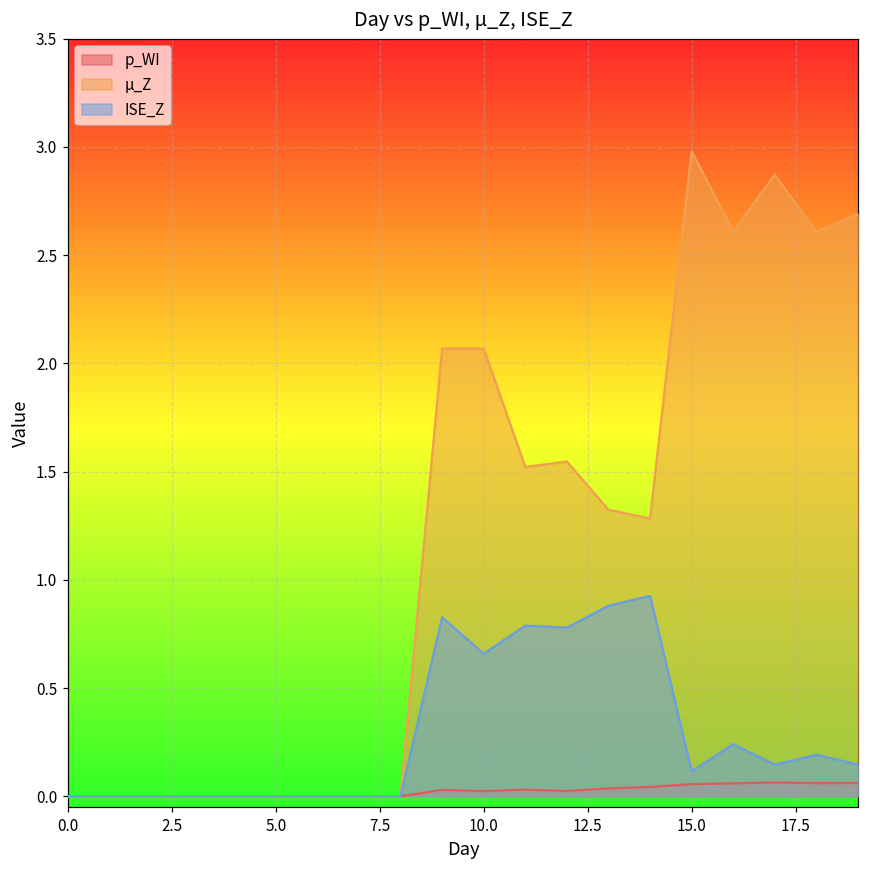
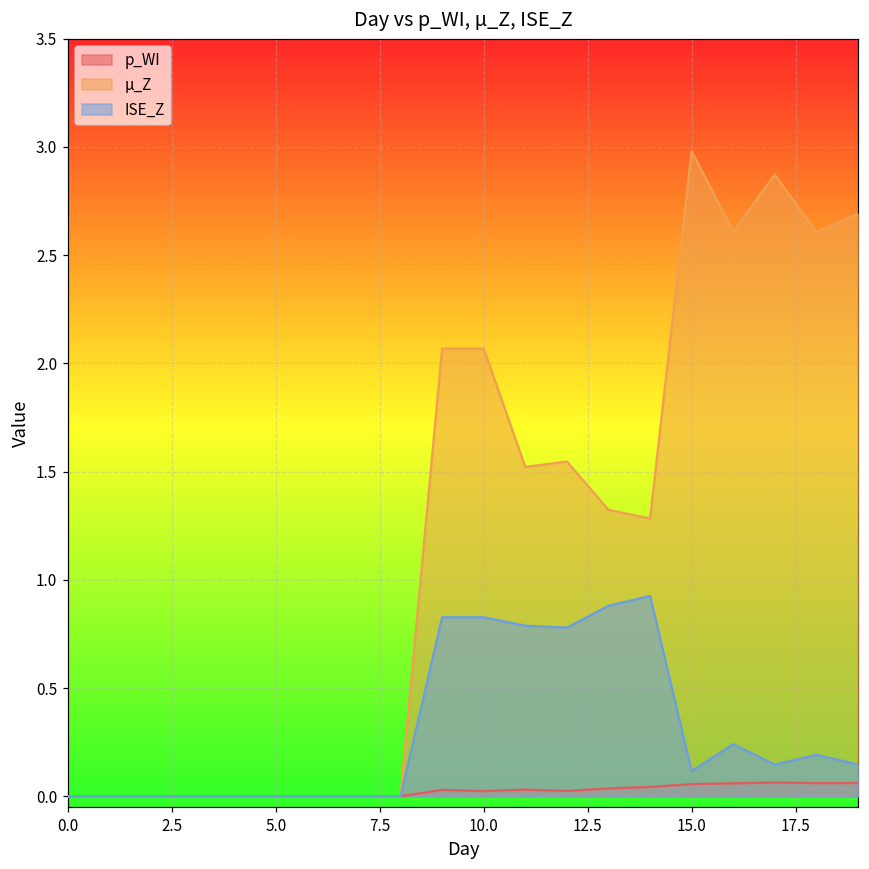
ISE_Z, 10.0: 0.66 -> 0.83
